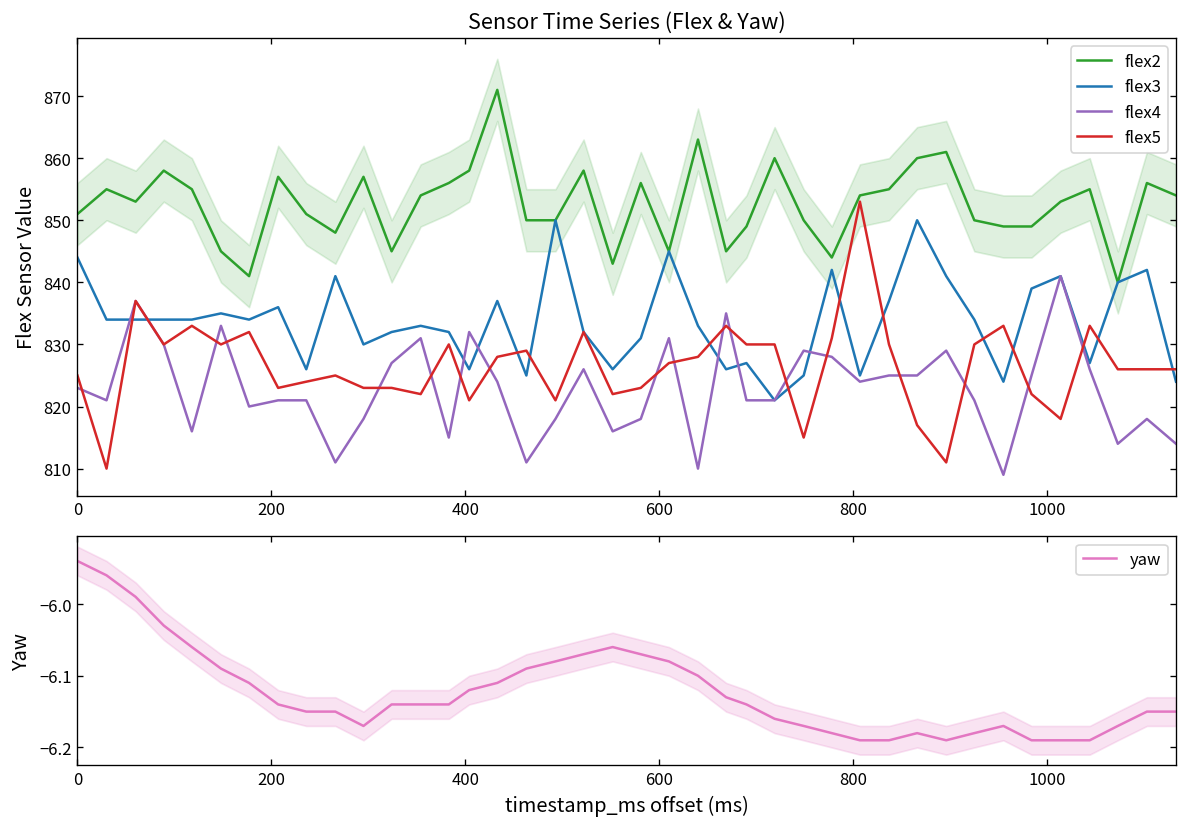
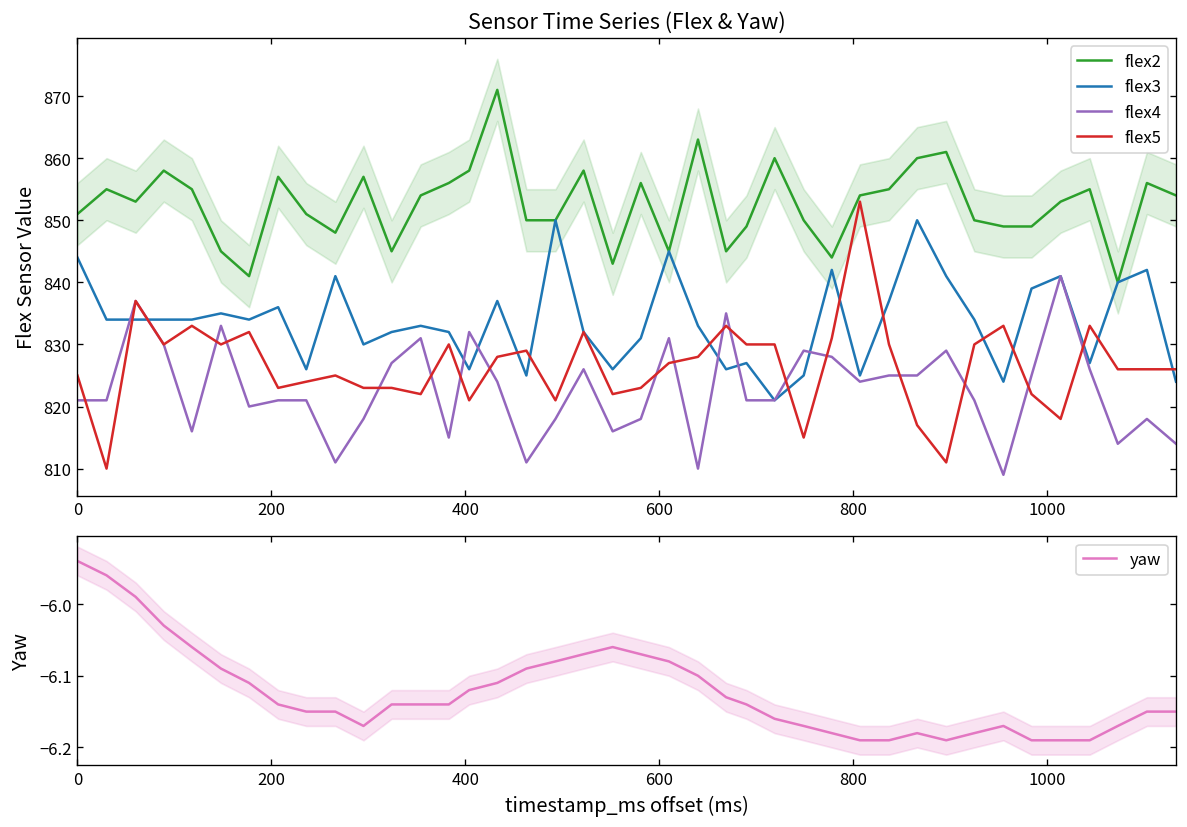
Sensor Time Series (Flex & Yaw), flex4, 0: 823 -> 821
